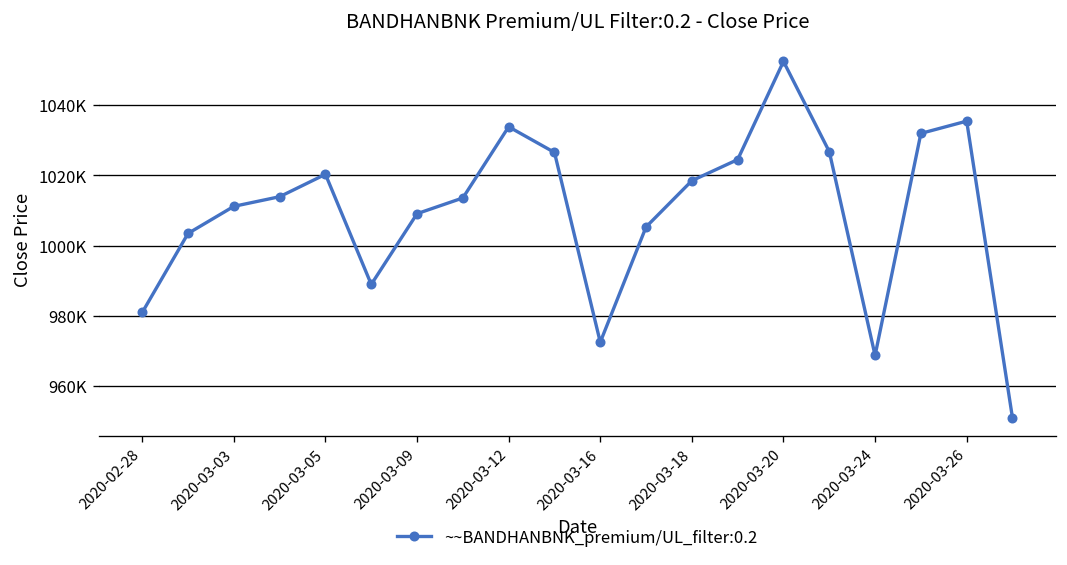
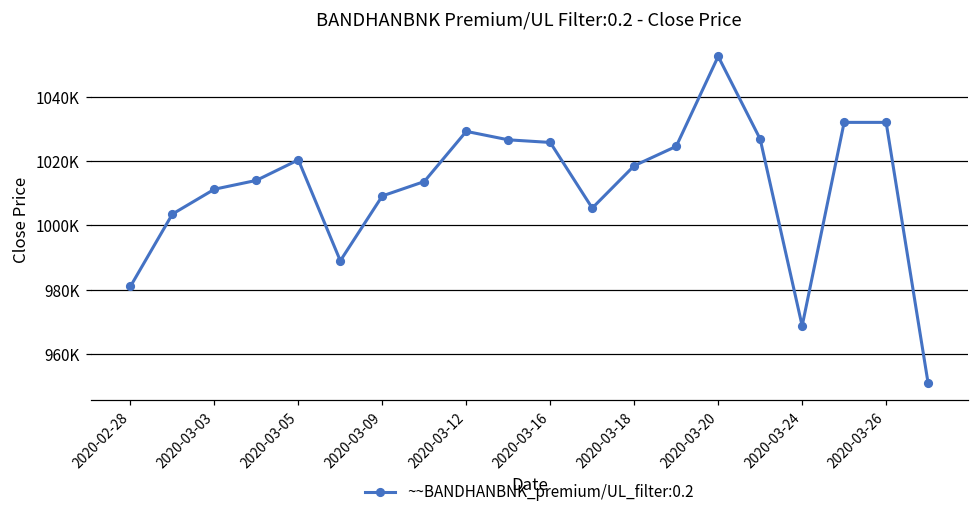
2020-03-12: 1034000 -> 1029000
2020-03-16: 972000 -> 1026000
2020-03-26: 1035000 -> 1032000
